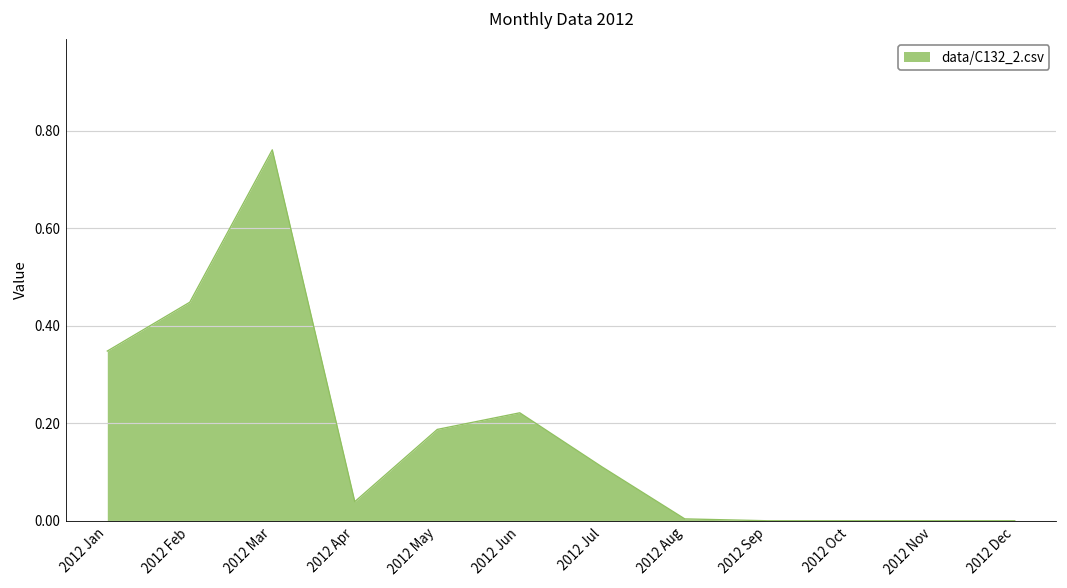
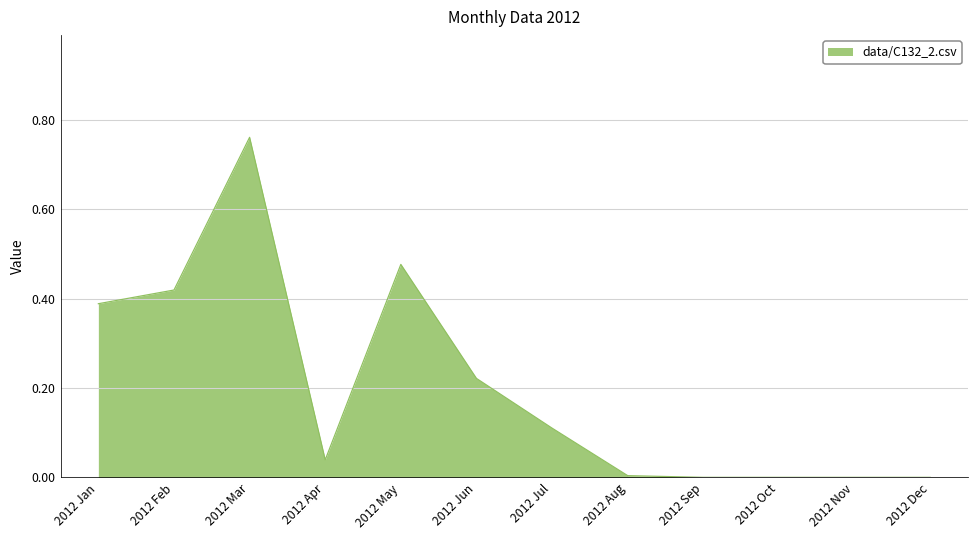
2012 Jan: 0.35 -> 0.39
2012 Feb: 0.45 -> 0.42
2012 May: 0.19 -> 0.48
